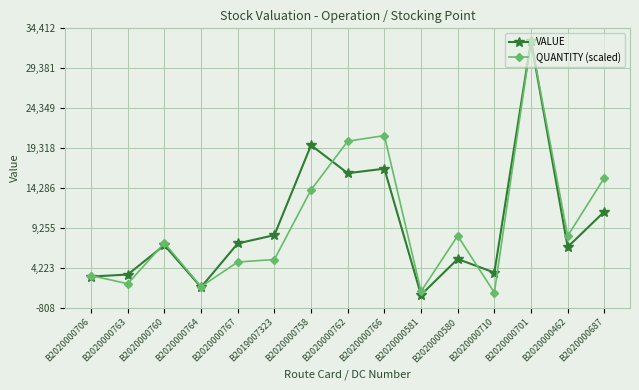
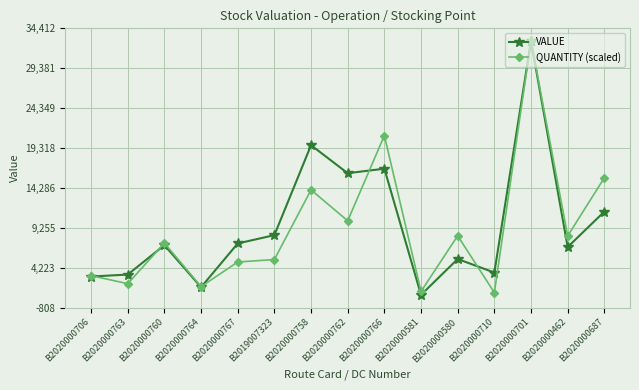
QUANTITY (scaled), B2020000762: 20,000 -> 10,000
